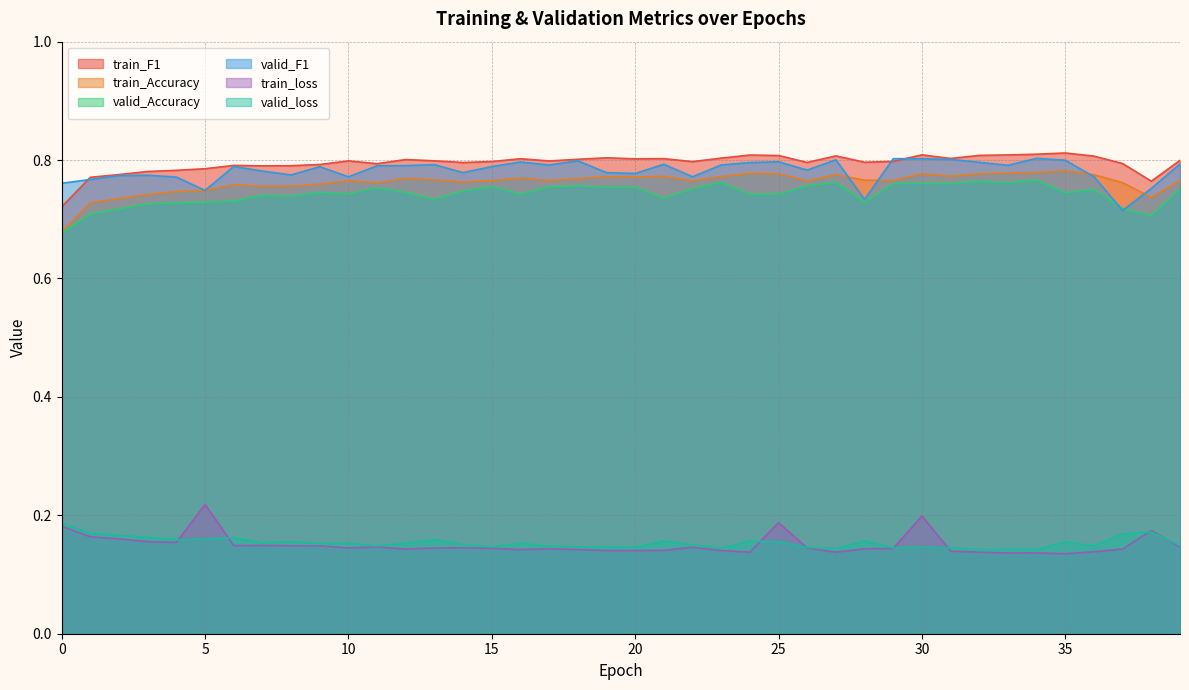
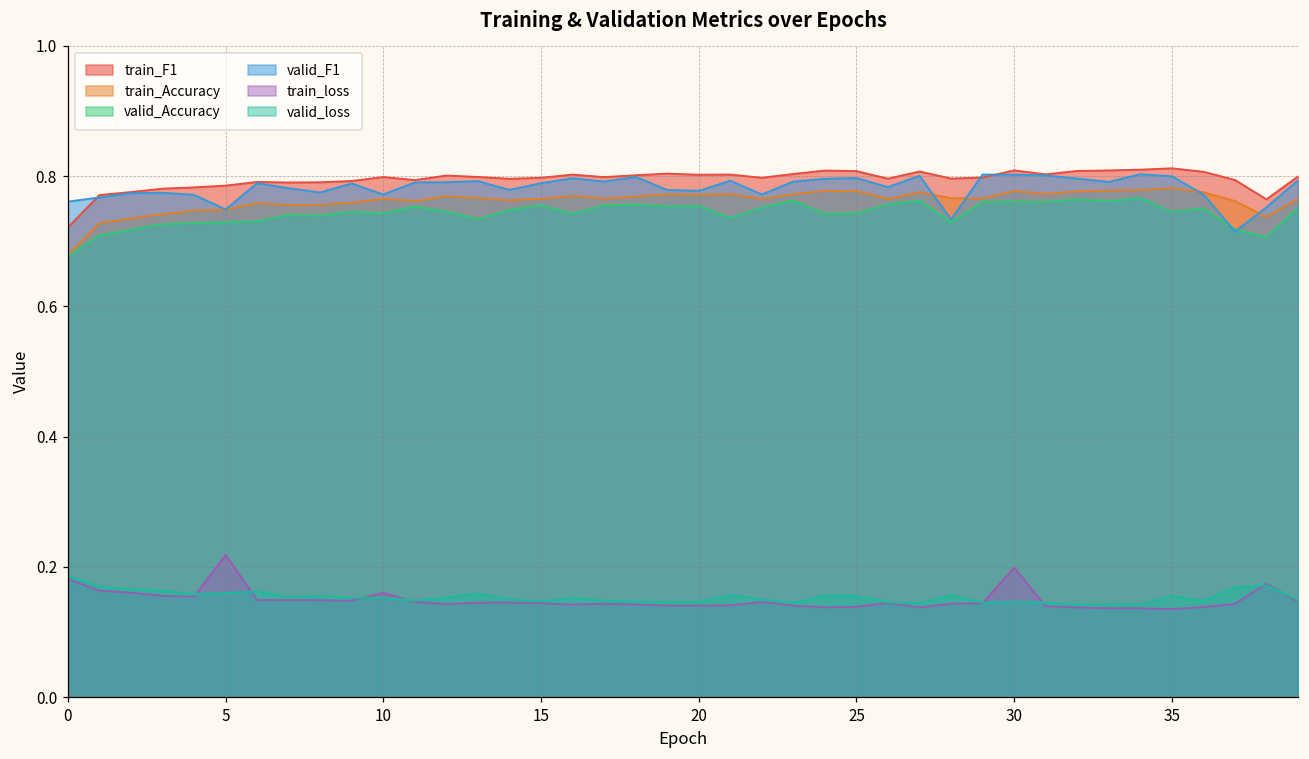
train_loss, 10: 0.15 -> 0.16
train_loss, 25: 0.19 -> 0.14
